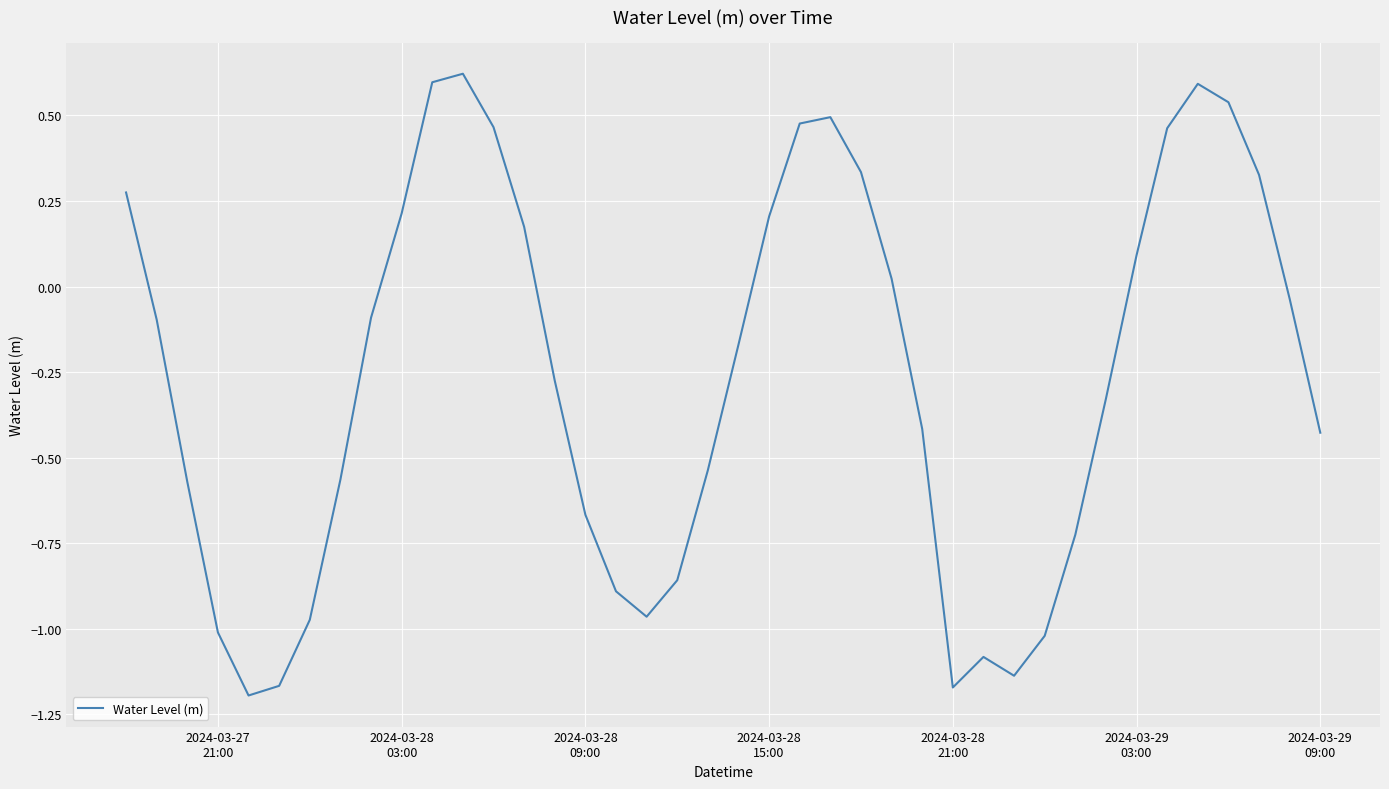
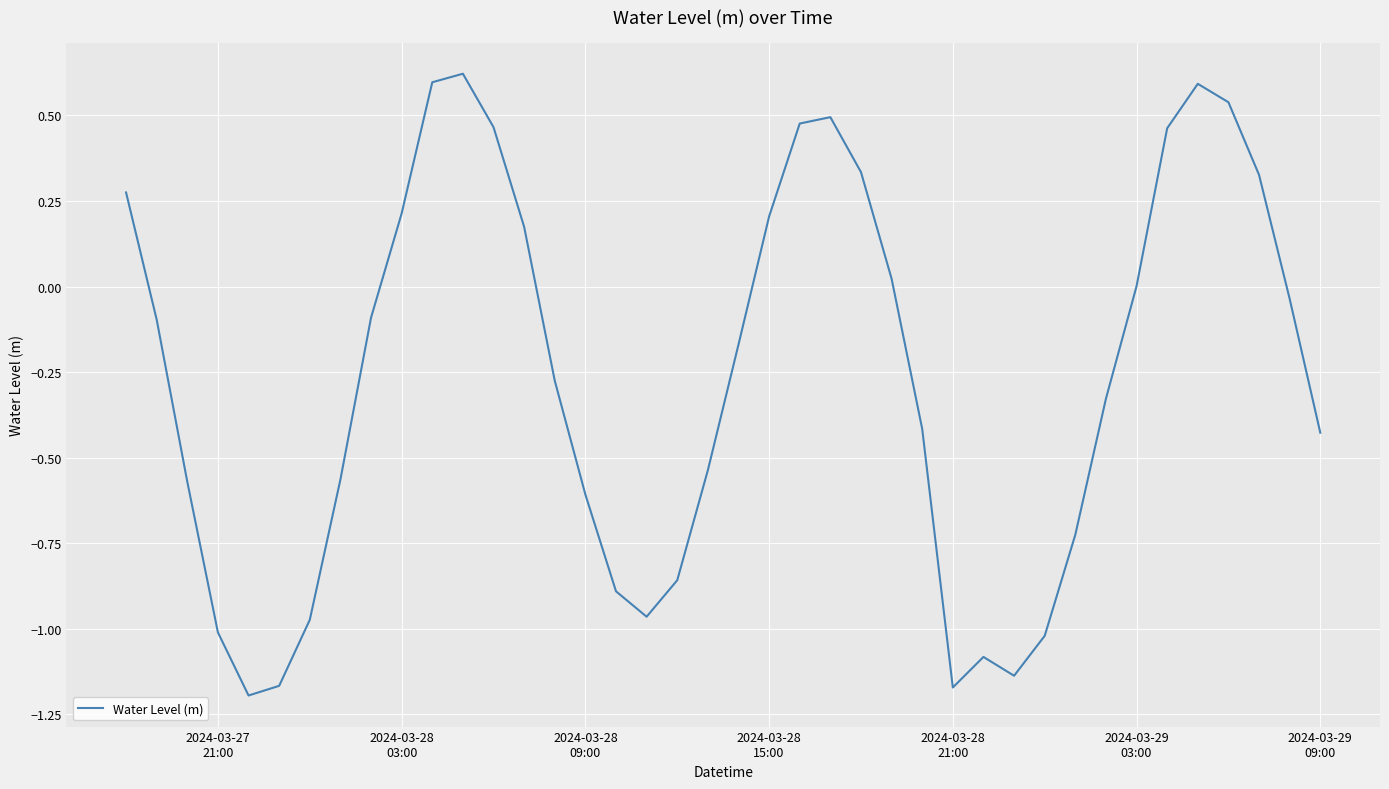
2024-03-28 09:00: -0.67 -> -0.61
2024-03-29 03:00: 0.09 -> 0.00
